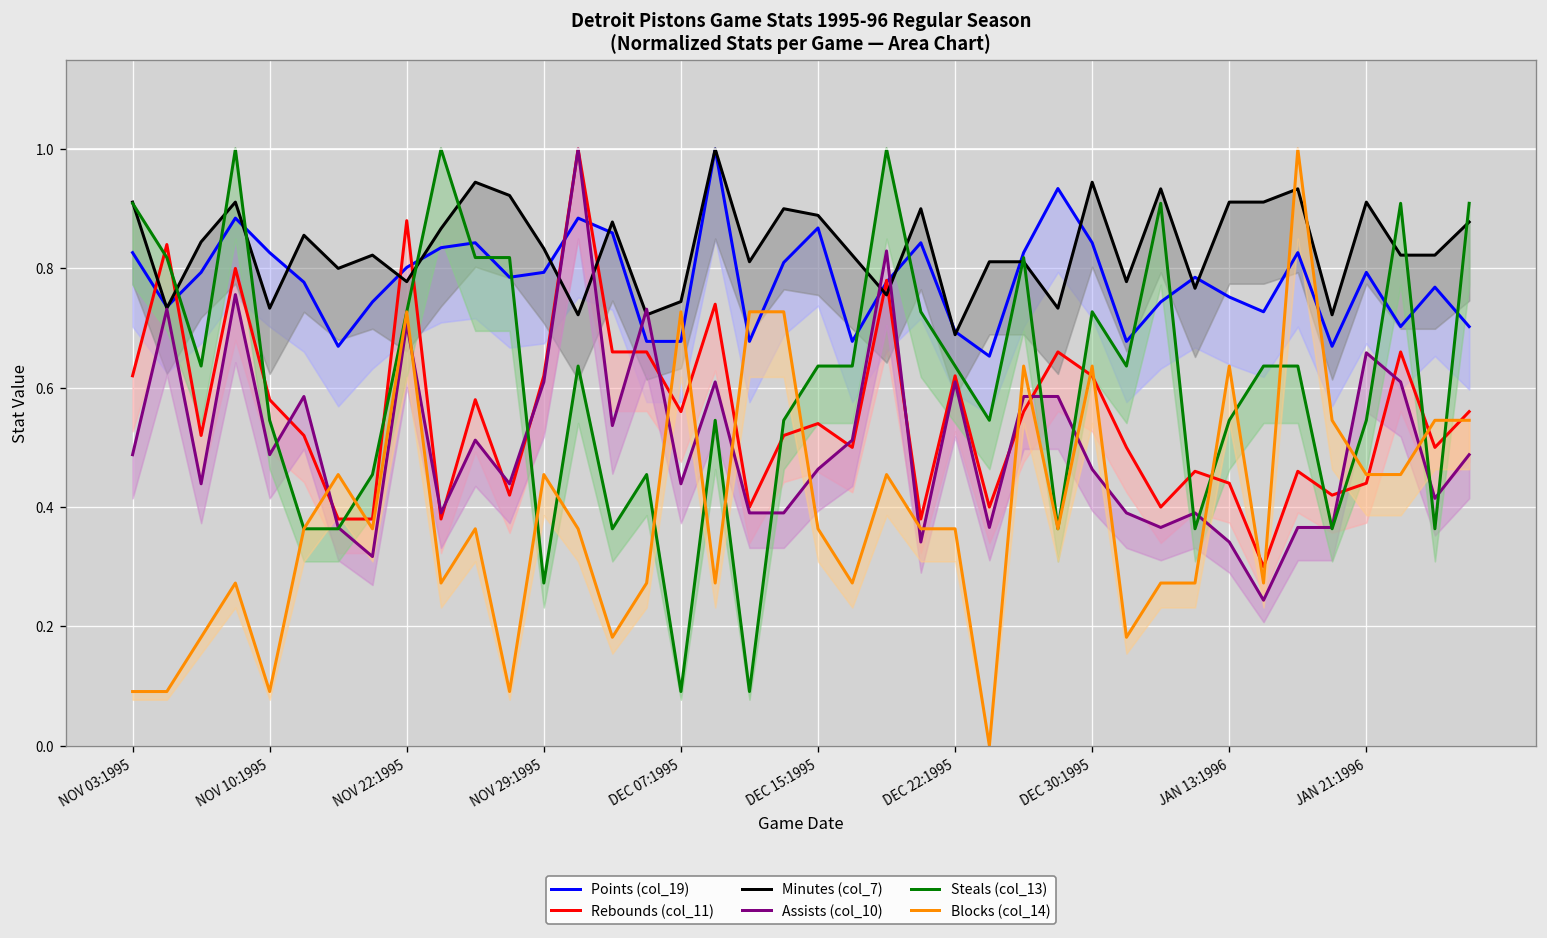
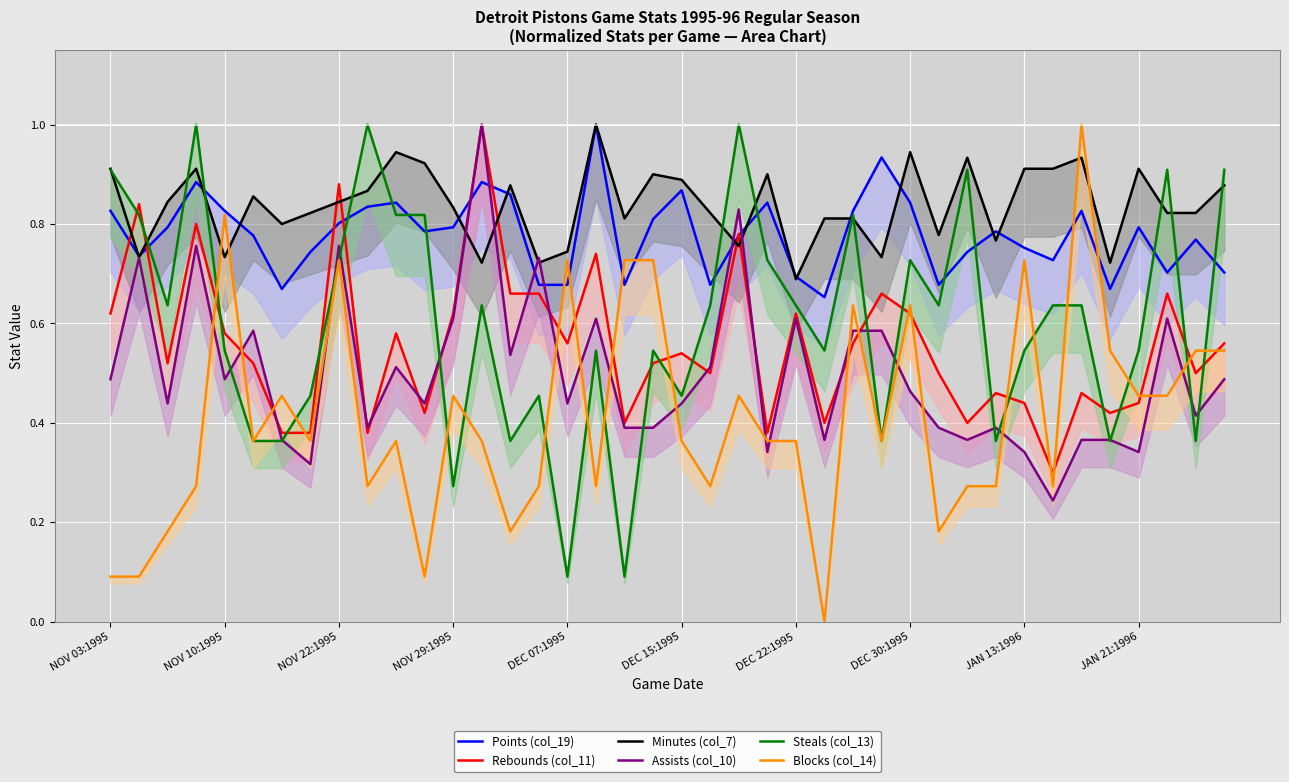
Blocks (col_14), NOV 10:1995: 0.09 -> 0.82
Minutes (col_7), NOV 22:1995: 0.78 -> 0.84
Assists (col_10), NOV 22:1995: 0.71 -> 0.76
Assists (col_10), DEC 15:1995: 0.46 -> 0.44
Steals (col_13), DEC 15:1995: 0.64 -> 0.45
Blocks (col_14), JAN 13:1996: 0.64 -> 0.73
Assists (col_10), JAN 21:1996: 0.66 -> 0.34
